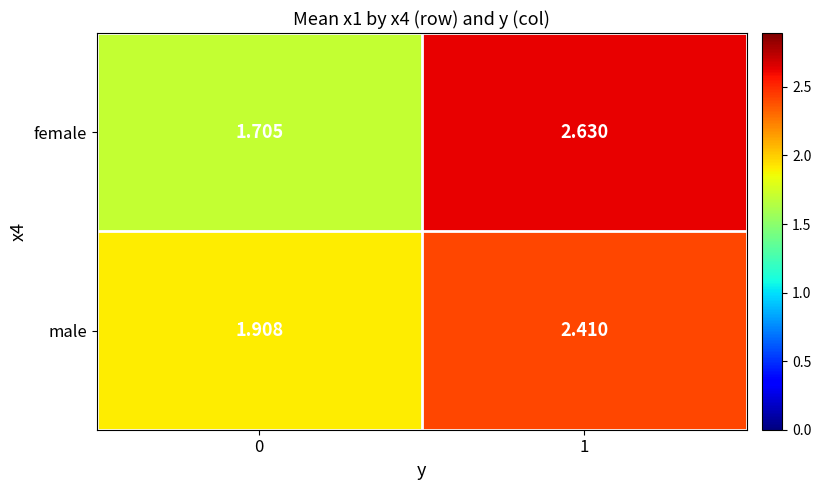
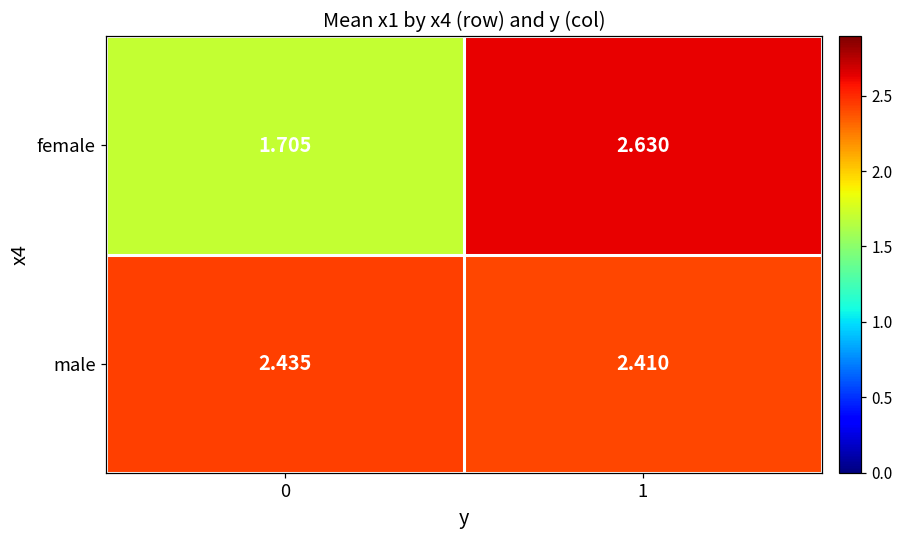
male, 0: 1.908 -> 2.435
